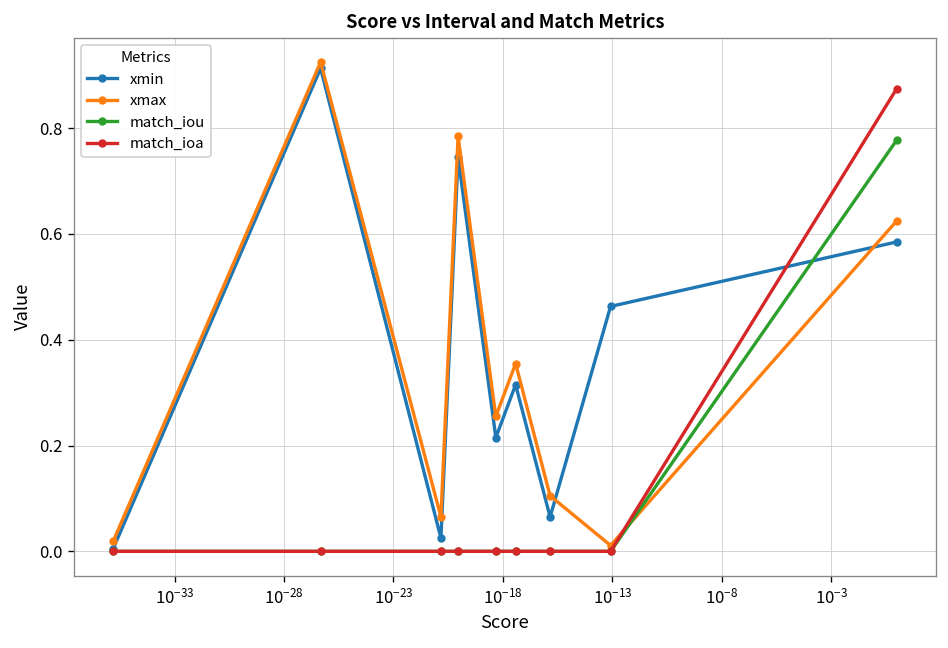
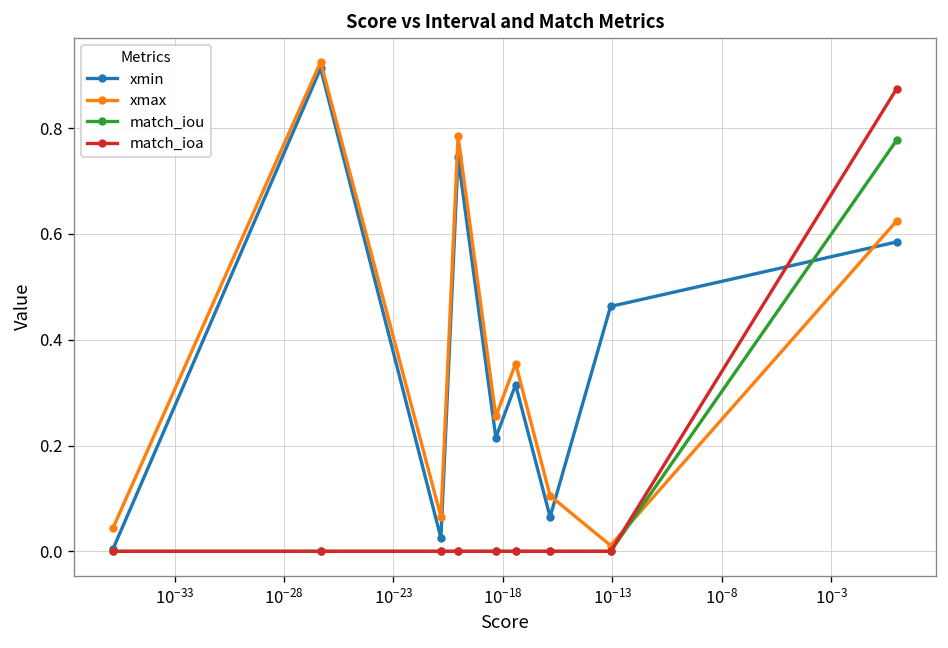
xmax, 10^-43: 0.02 -> 0.05
